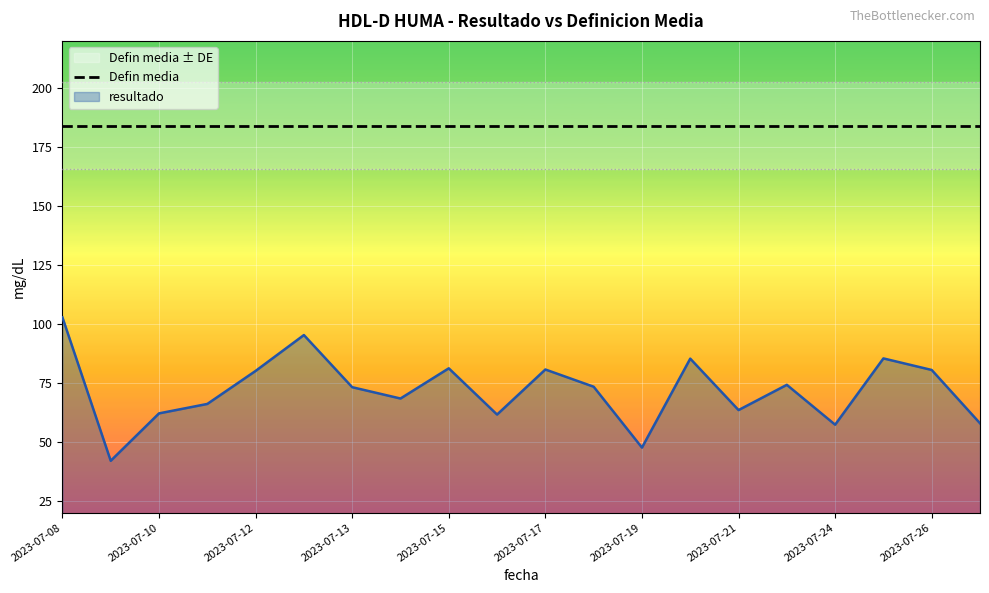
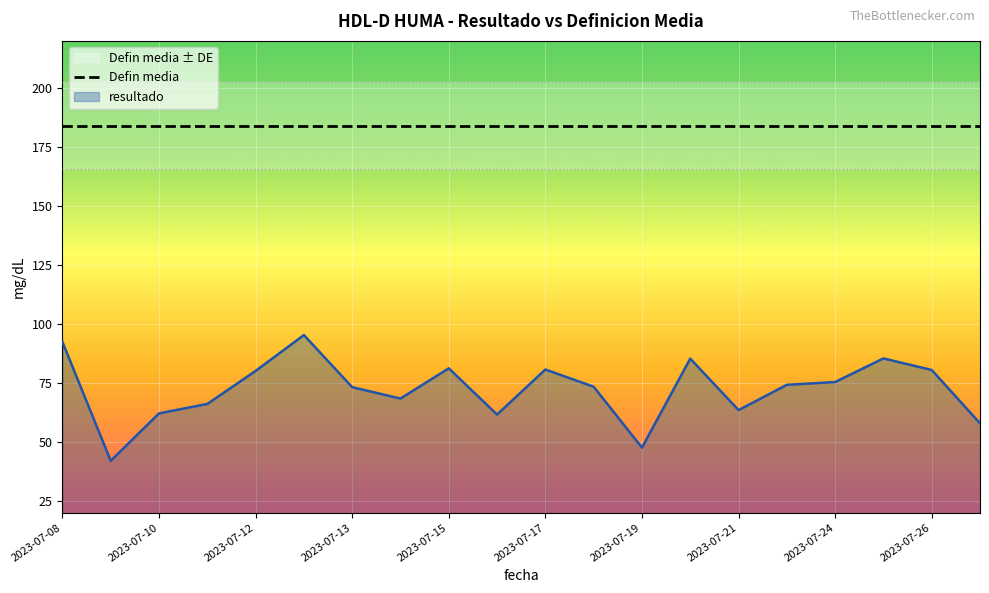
resultado, 2023-07-08: 103 -> 92
resultado, 2023-07-24: 57 -> 75
